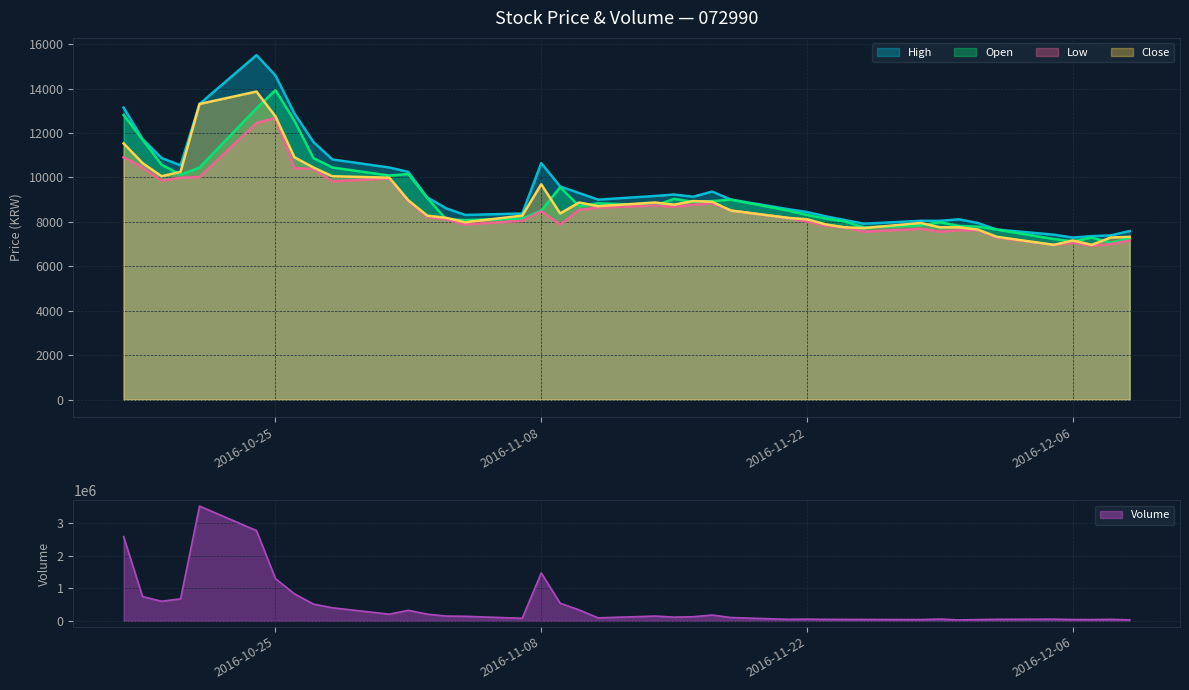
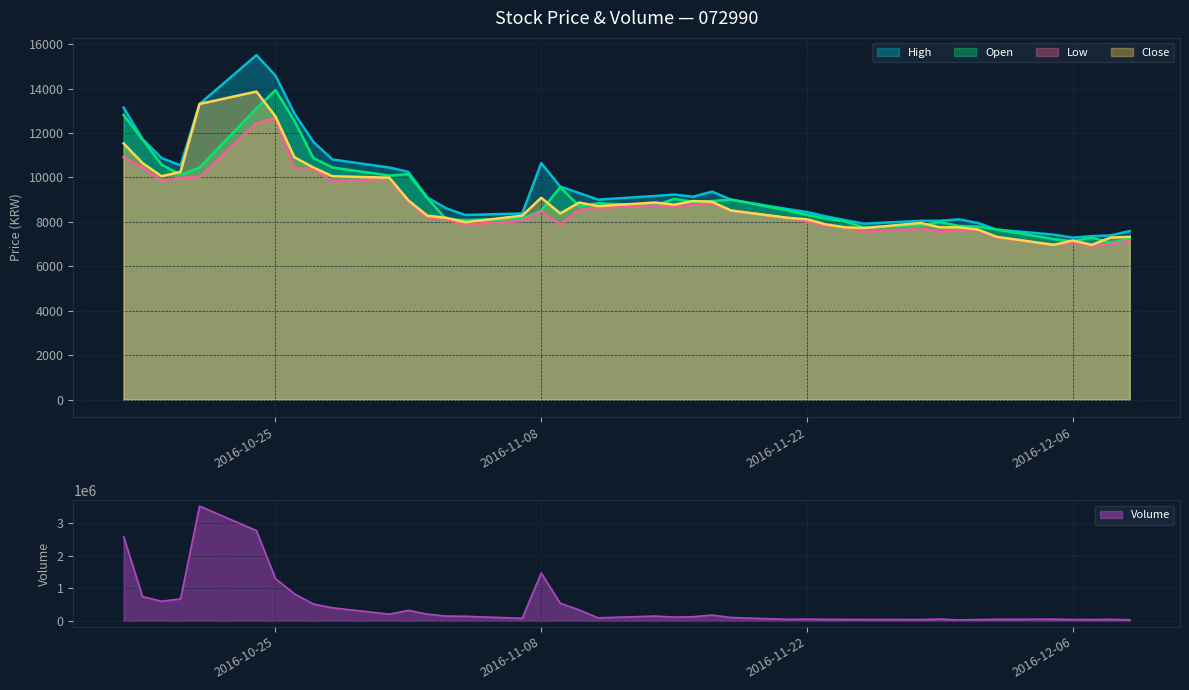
Stock Price & Volume — 072990, Close, 2016-11-08: 9700 -> 9100
